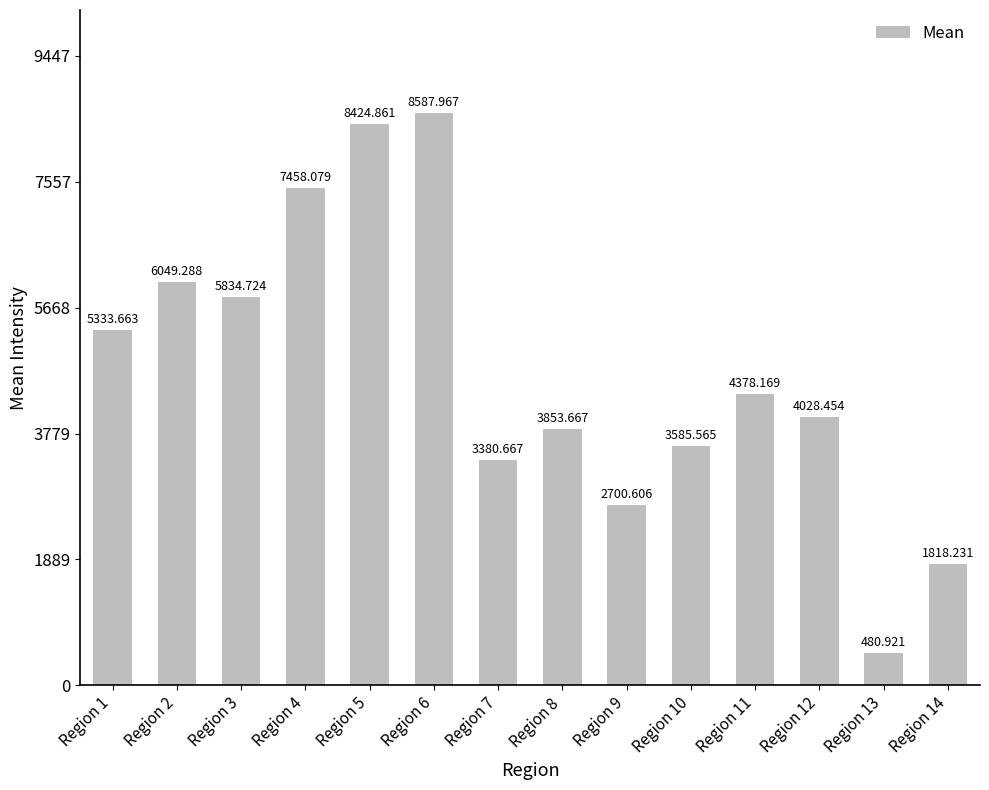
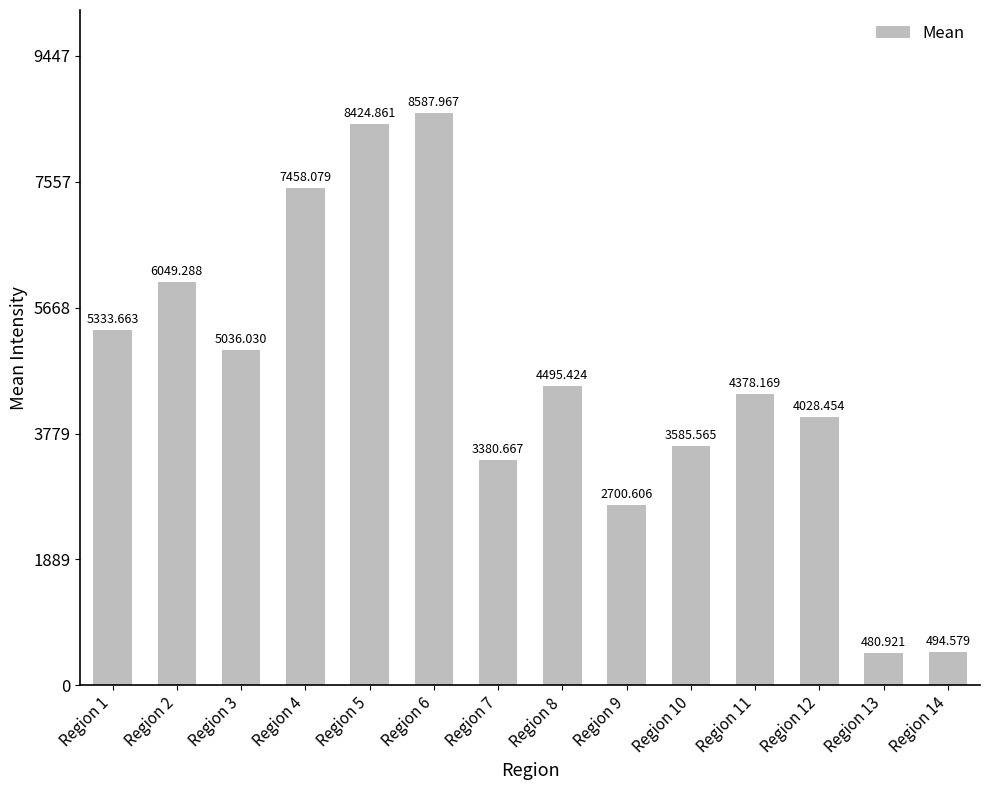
Region 3: 5834.724 -> 5036.030
Region 8: 3853.667 -> 4495.424
Region 14: 1818.231 -> 494.579
